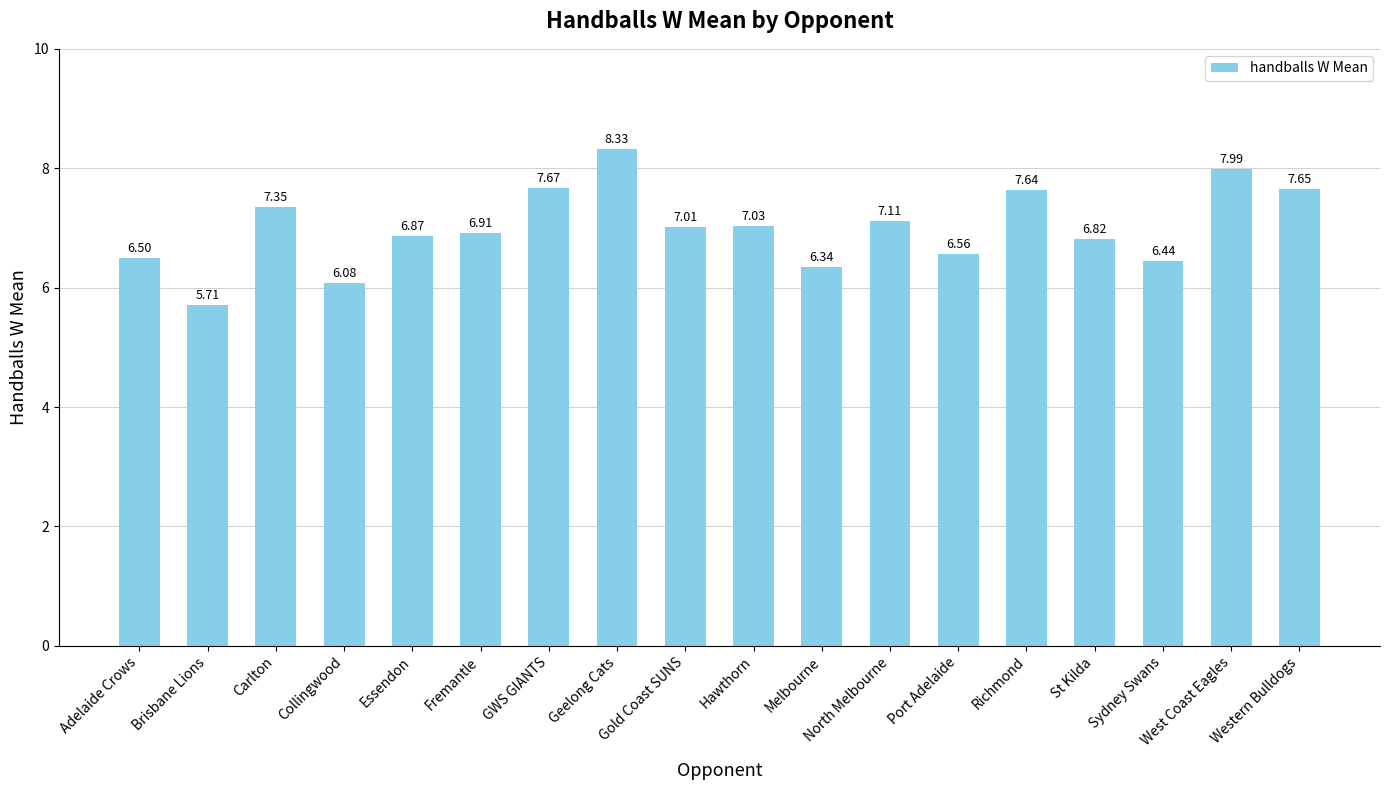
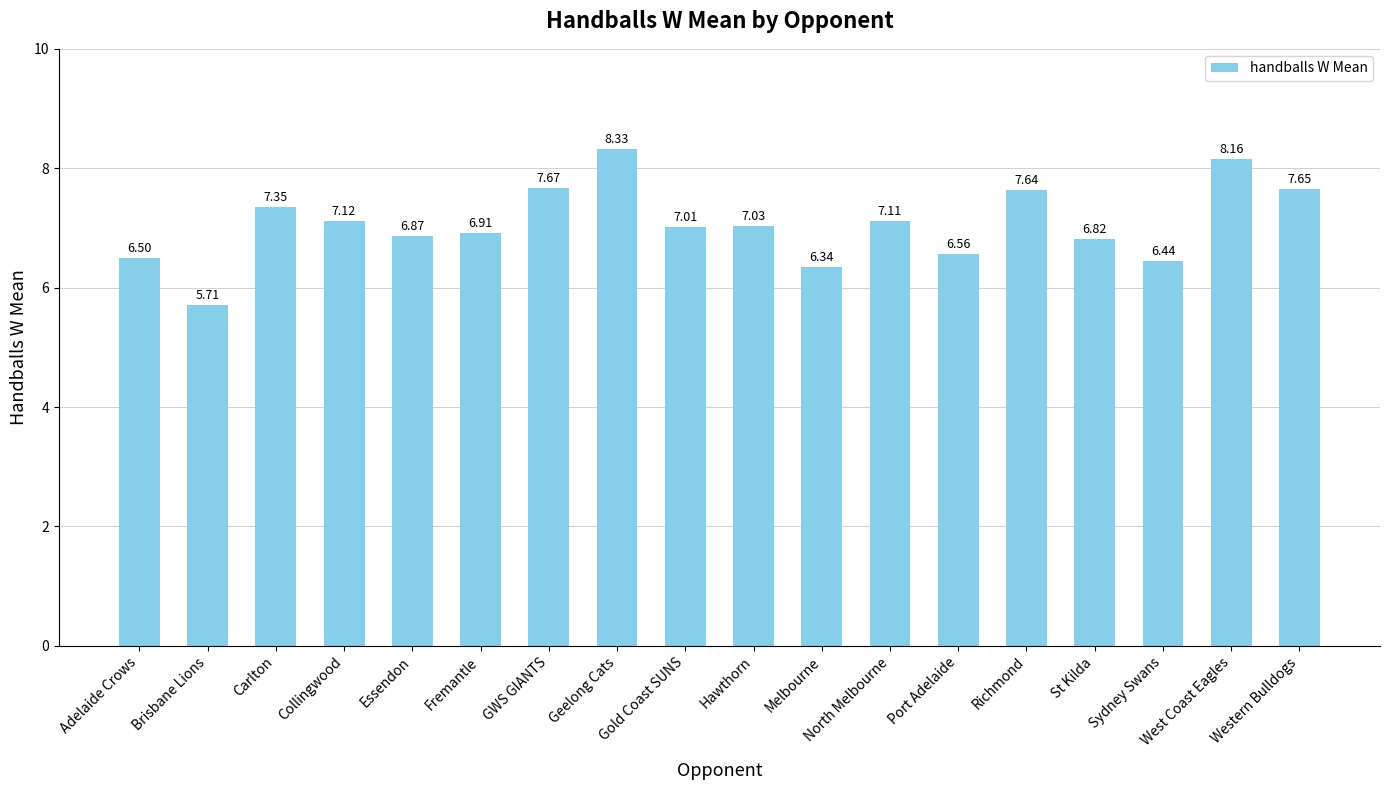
Collingwood: 6.08 -> 7.12
West Coast Eagles: 7.99 -> 8.16
